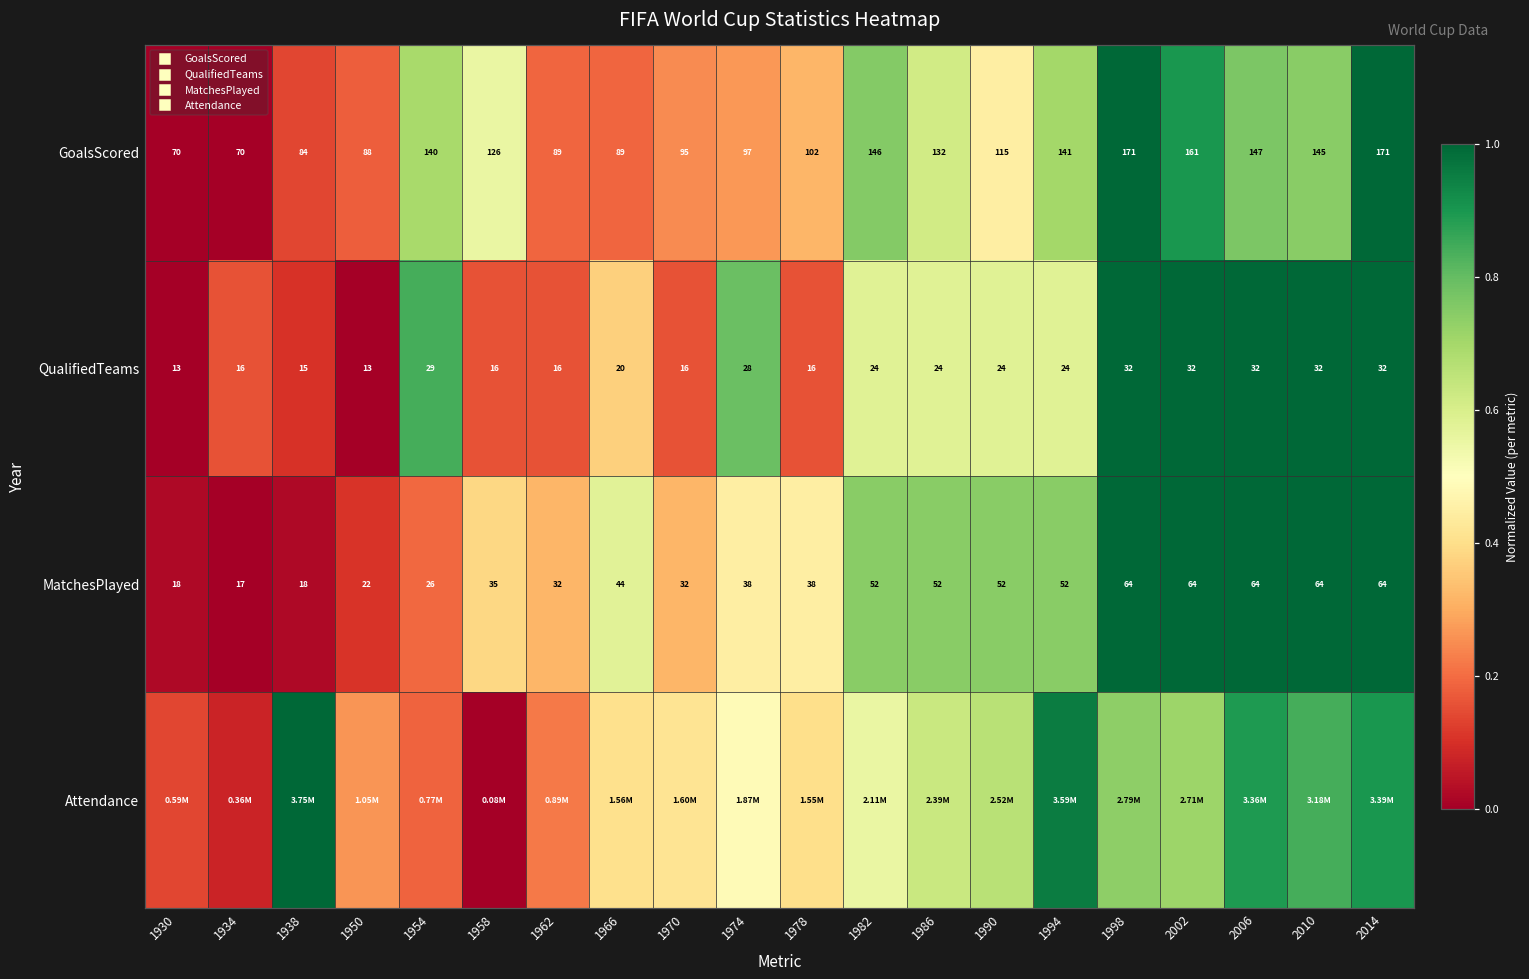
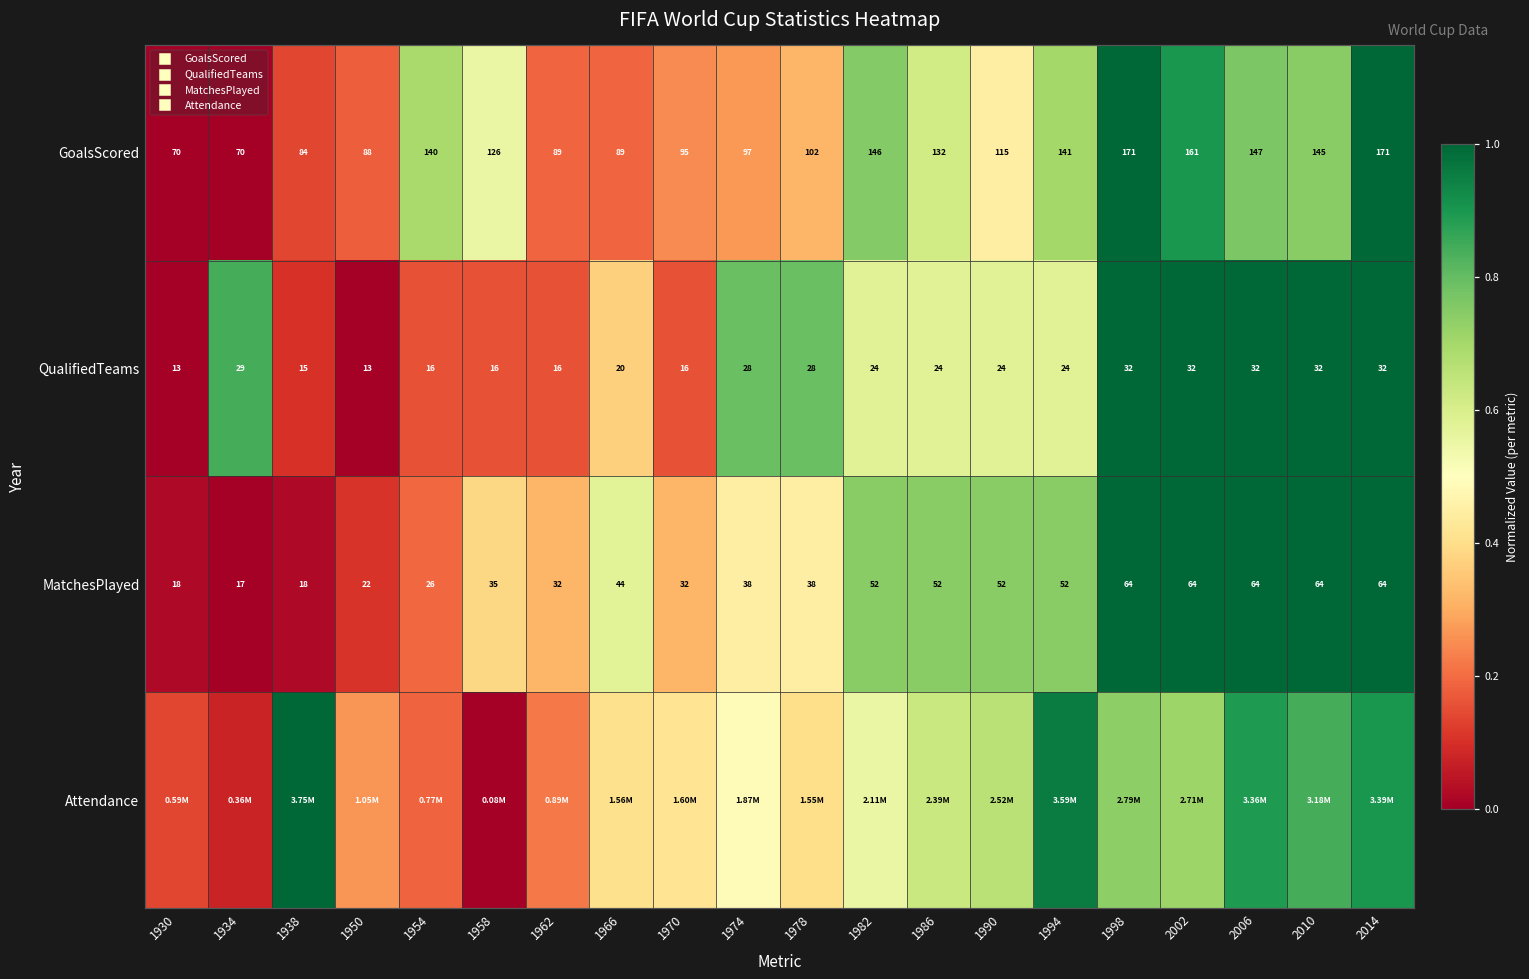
QualifiedTeams, 1934: 16 -> 29
QualifiedTeams, 1954: 29 -> 16
QualifiedTeams, 1978: 16 -> 28
